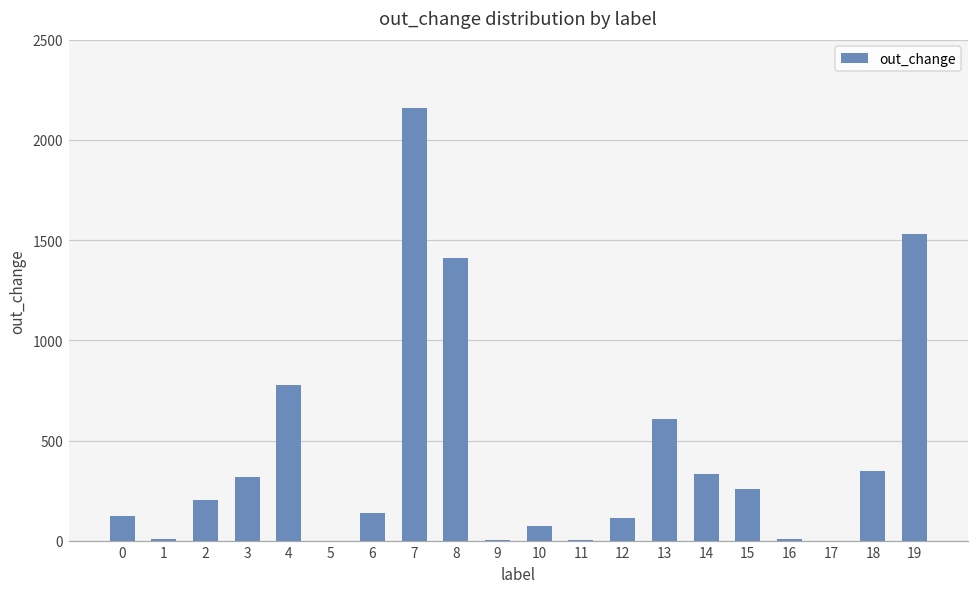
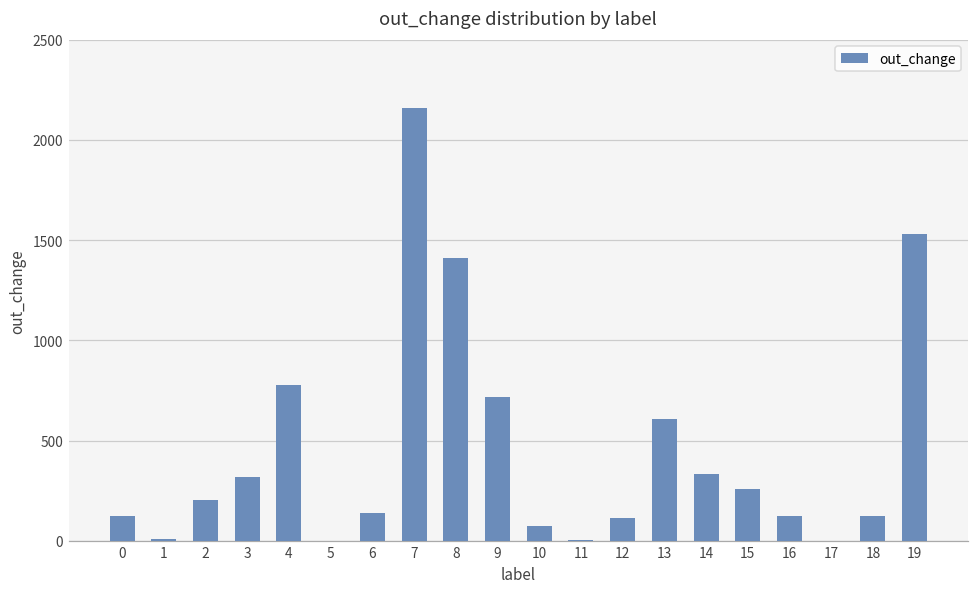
9: 0 -> 720
16: 10 -> 120
18: 350 -> 120
